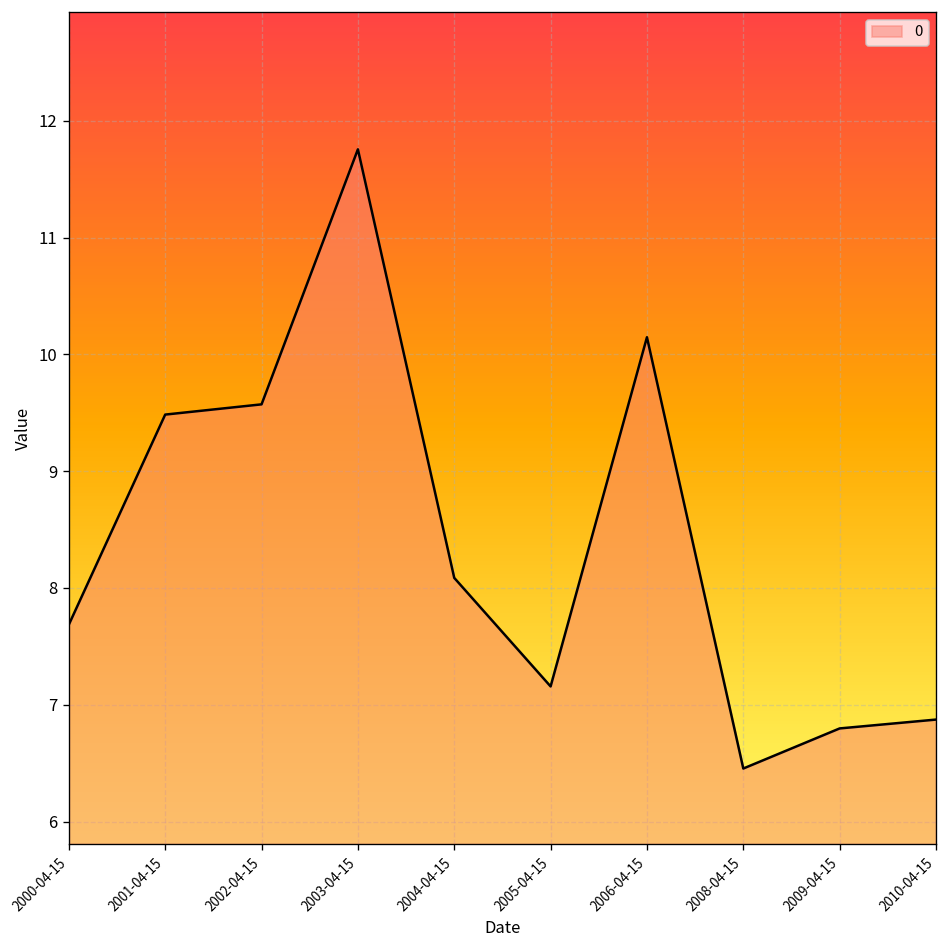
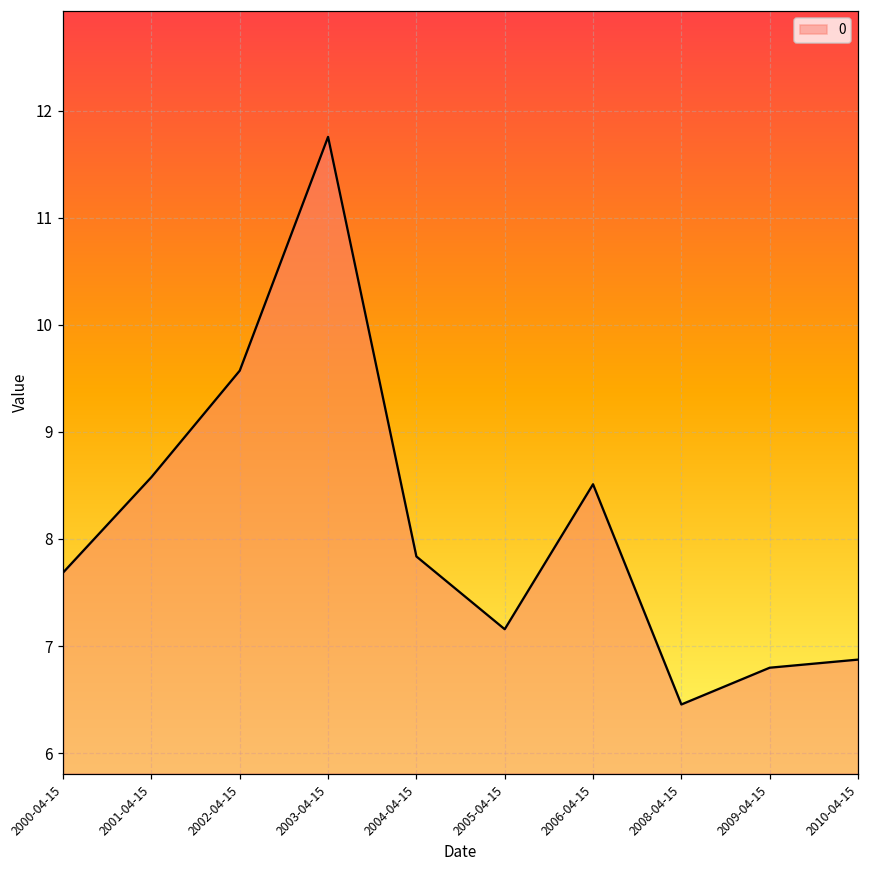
2001-04-15: 9.5 -> 8.6
2004-04-15: 8.1 -> 7.8
2006-04-15: 10.1 -> 8.5
